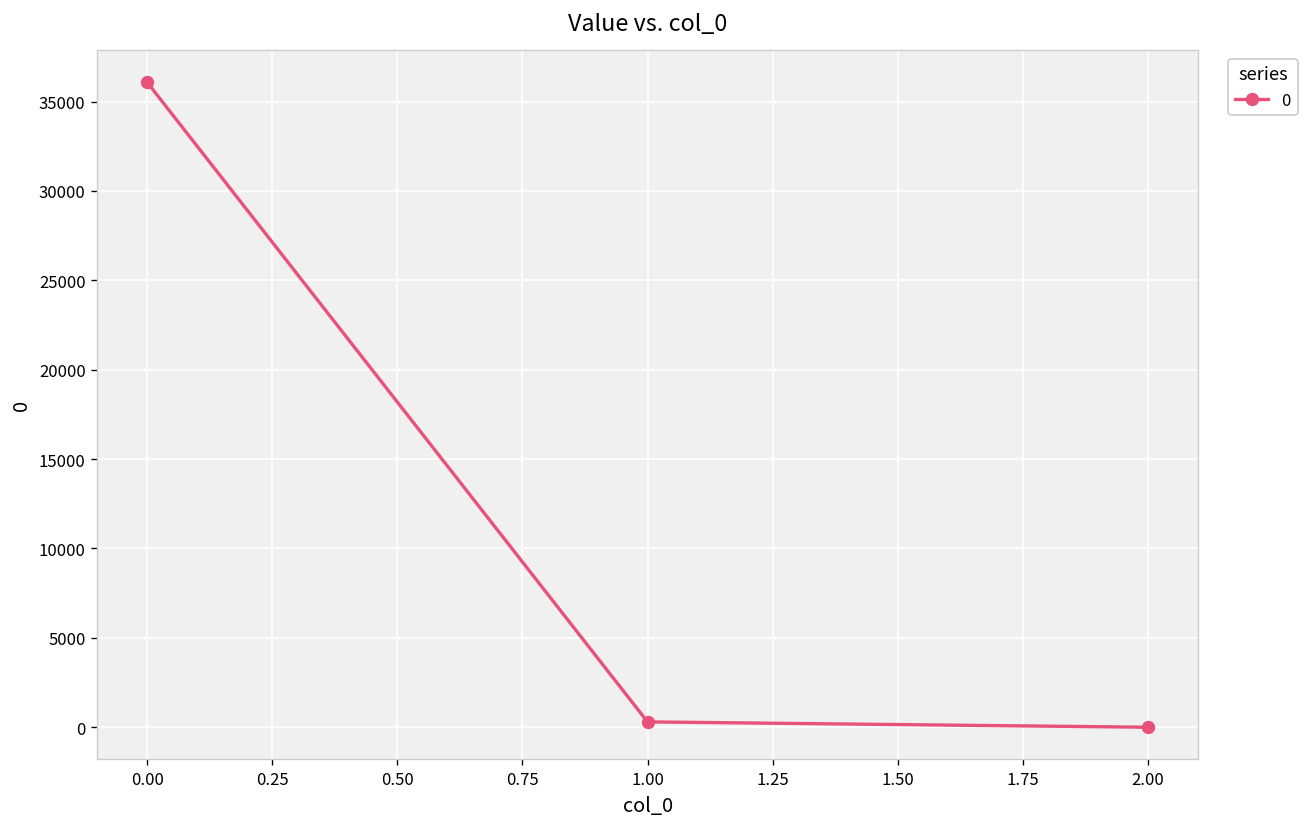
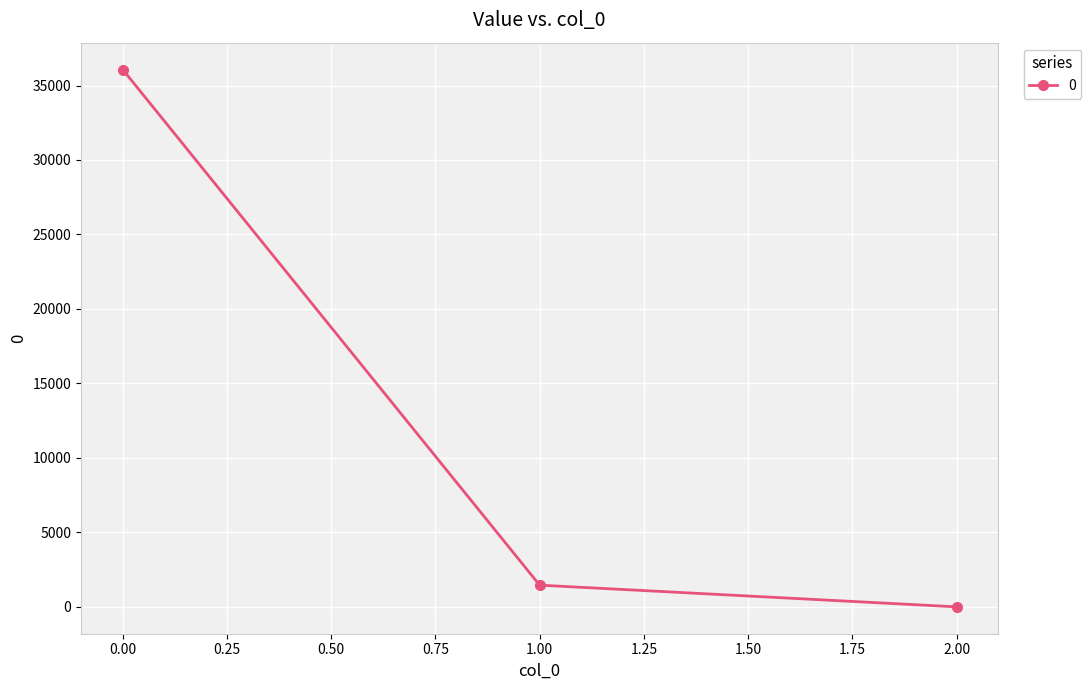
1.00: 300 -> 1500
